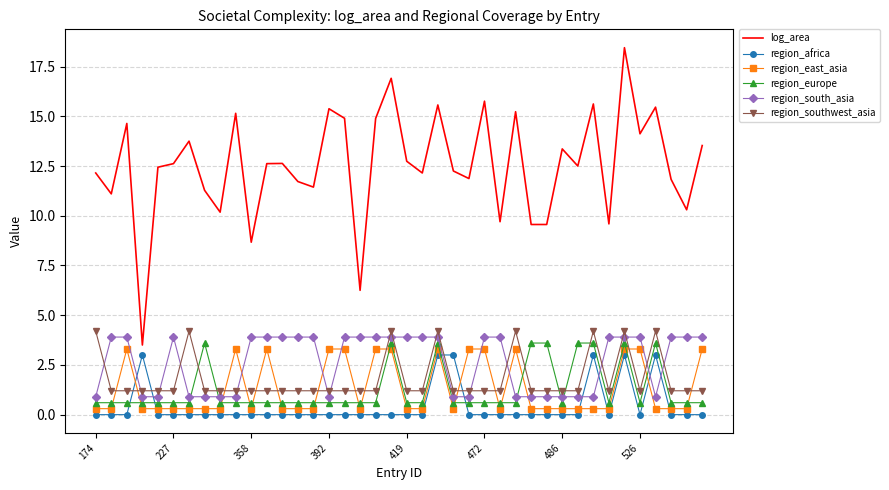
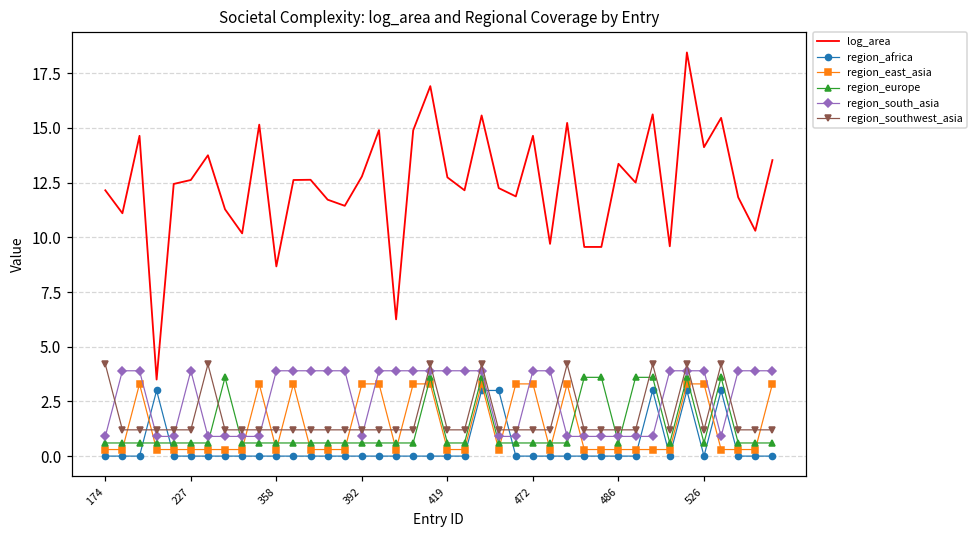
log_area, 392: 15.4 -> 12.8
log_area, 472: 15.8 -> 14.6
